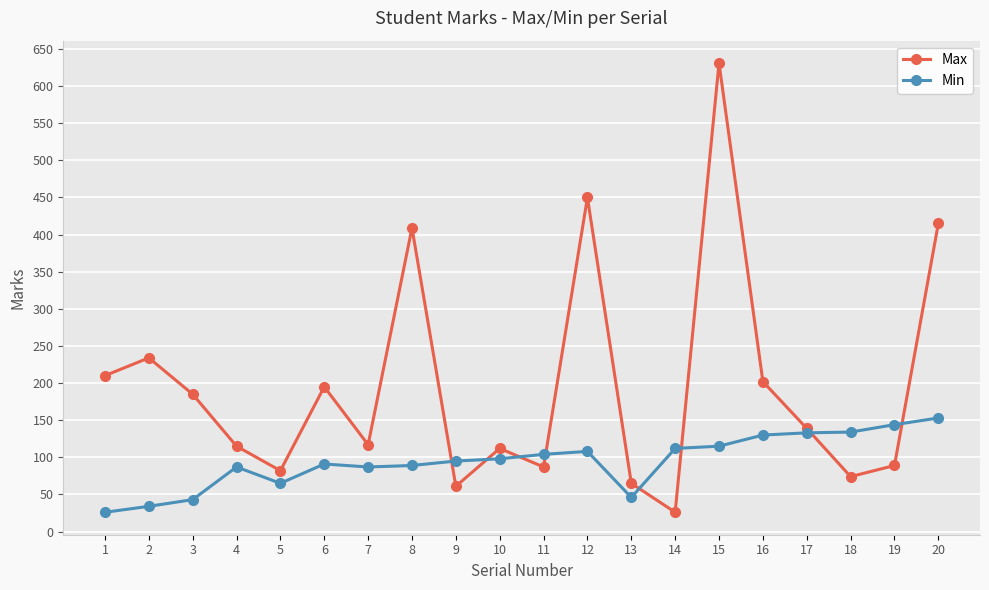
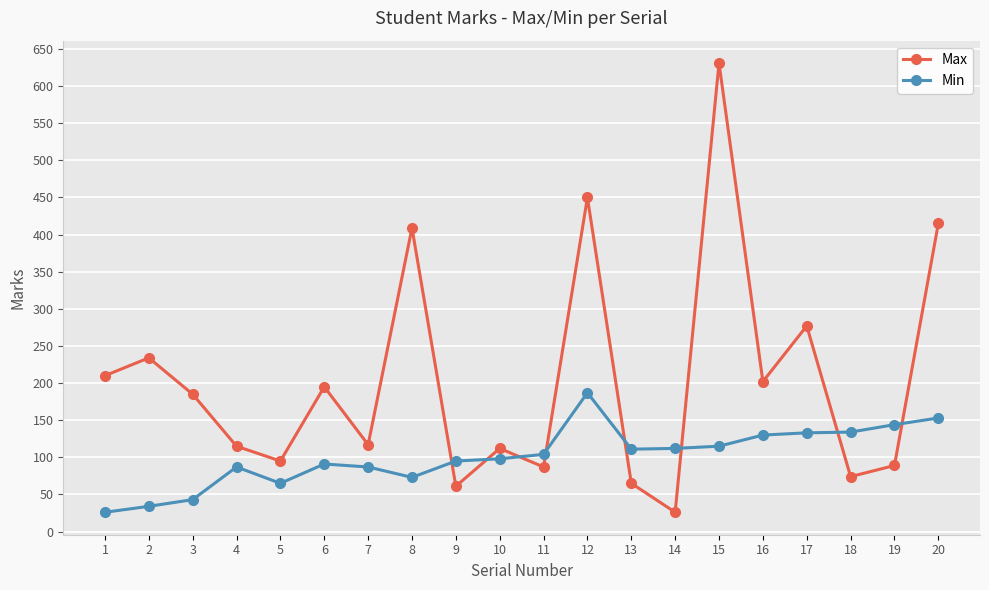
Max, 5: 80 -> 100
Min, 8: 90 -> 70
Min, 12: 110 -> 190
Min, 13: 50 -> 110
Max, 17: 140 -> 280
